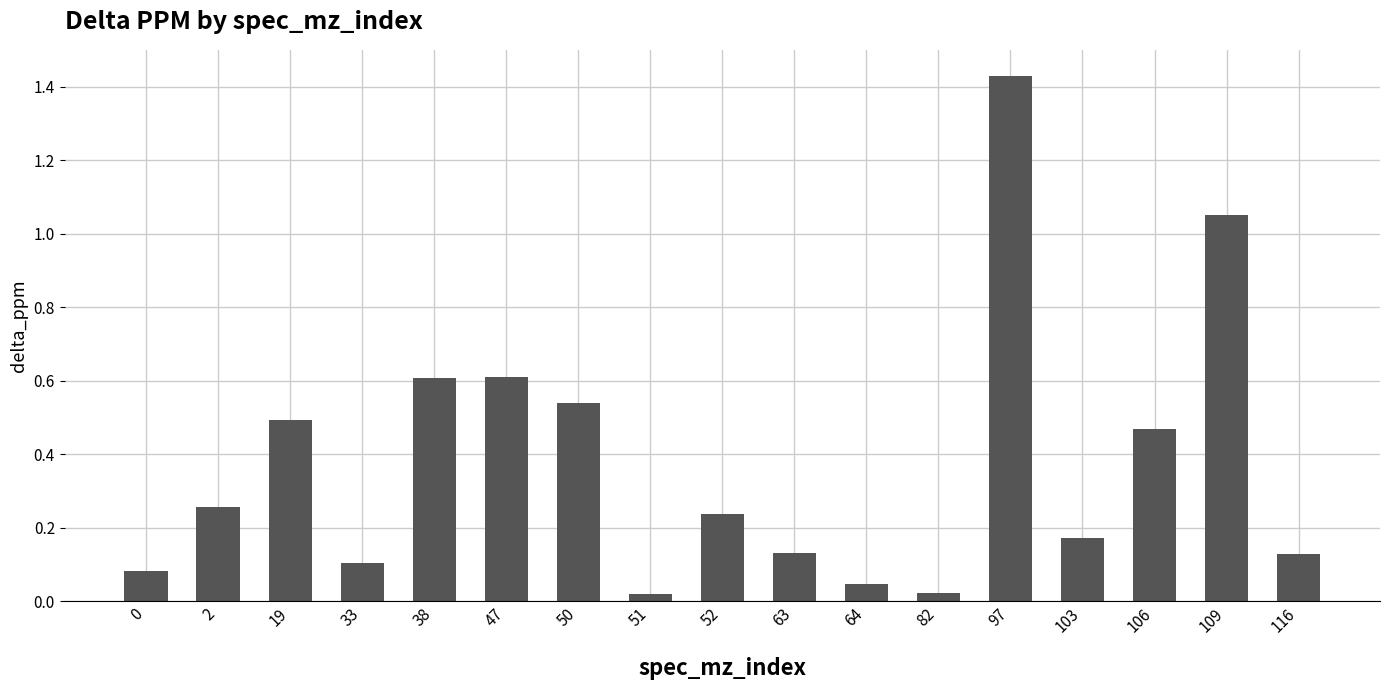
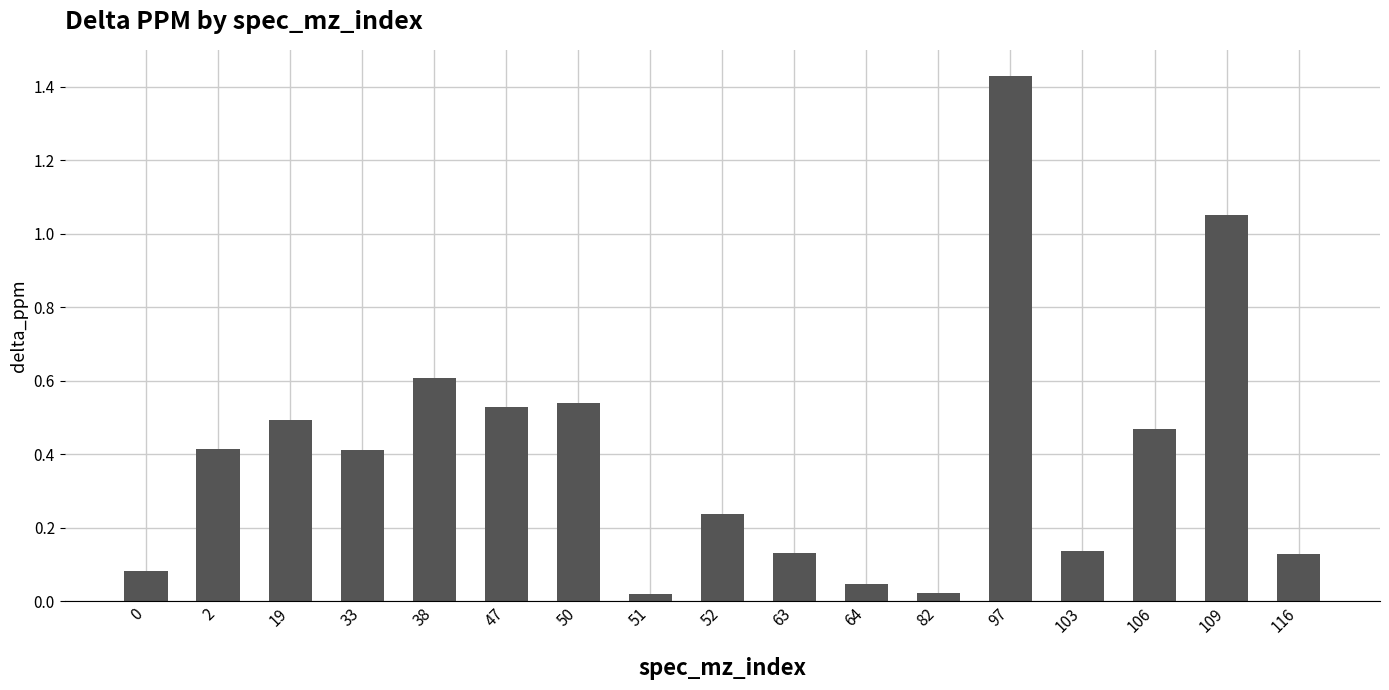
2: 0.26 -> 0.42
33: 0.10 -> 0.41
47: 0.61 -> 0.53
103: 0.17 -> 0.14
